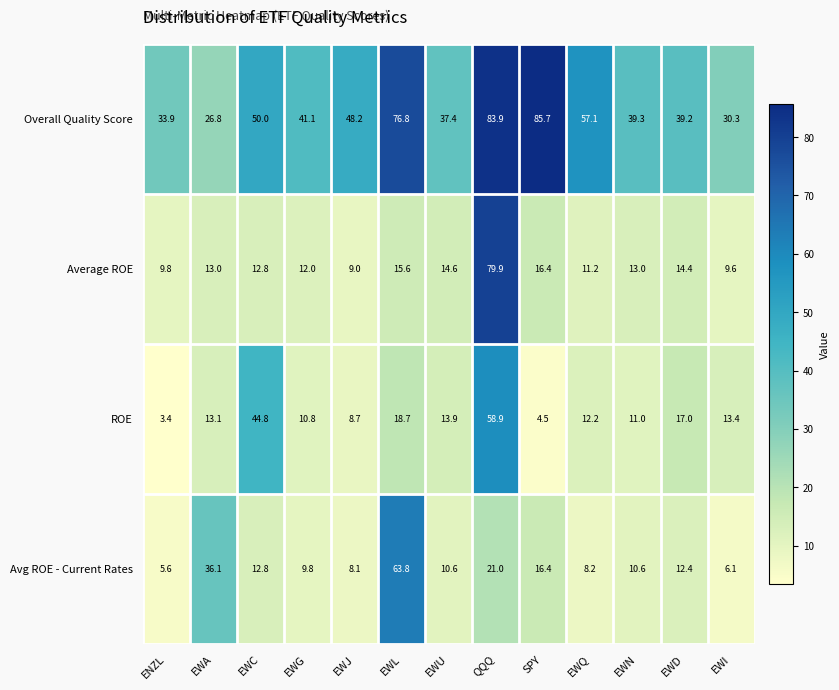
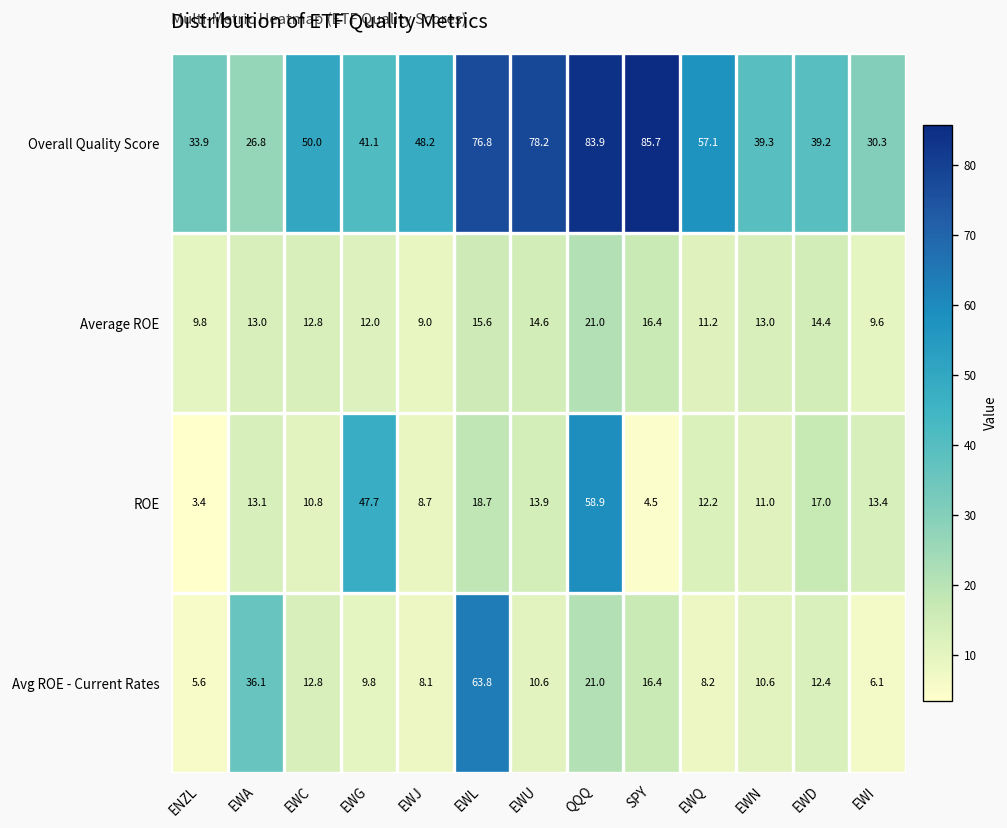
Overall Quality Score, EWU: 37.4 -> 78.2
Average ROE, QQQ: 79.9 -> 21.0
ROE, EWC: 44.8 -> 10.8
ROE, EWG: 10.8 -> 47.7
